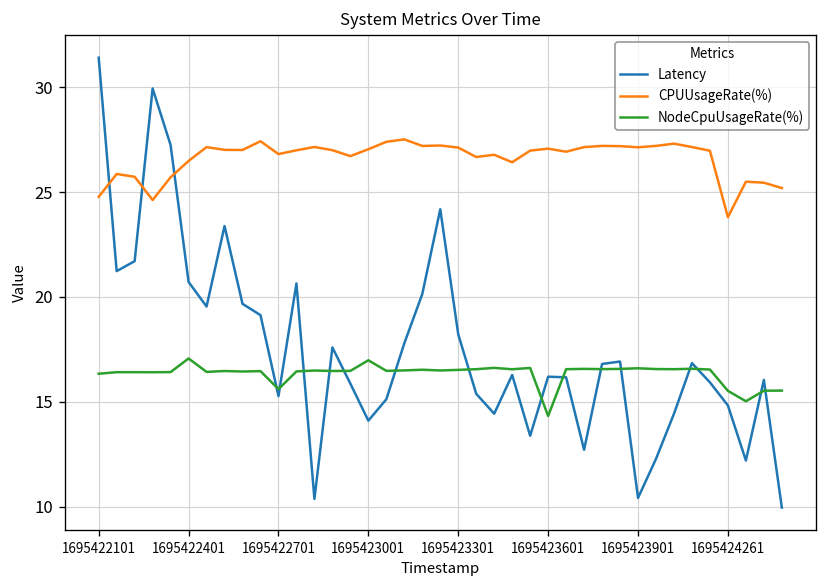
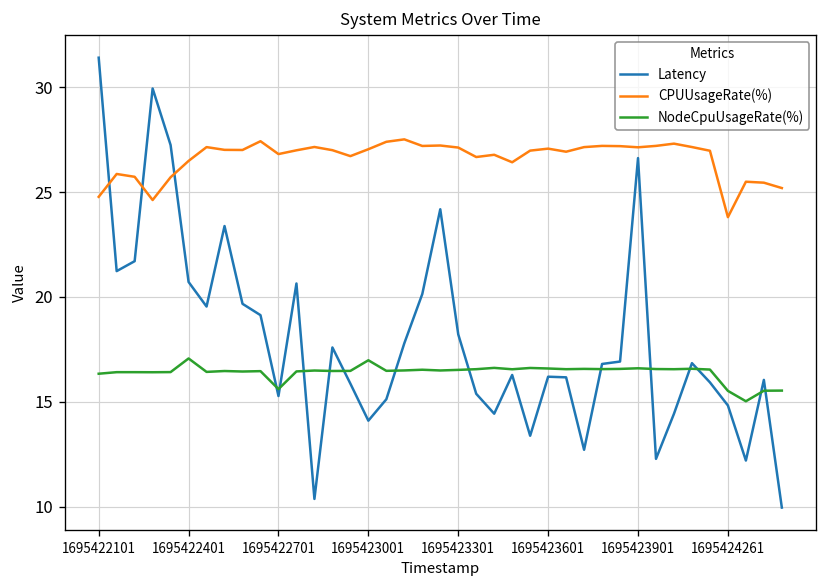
NodeCpuUsageRate(%), 1695423601: 14.3 -> 16.6
Latency, 1695423901: 10.4 -> 26.6
